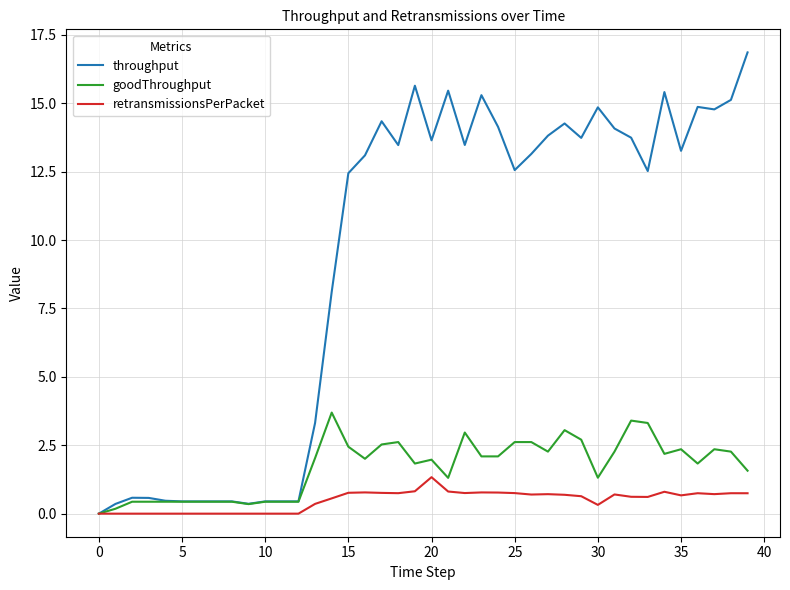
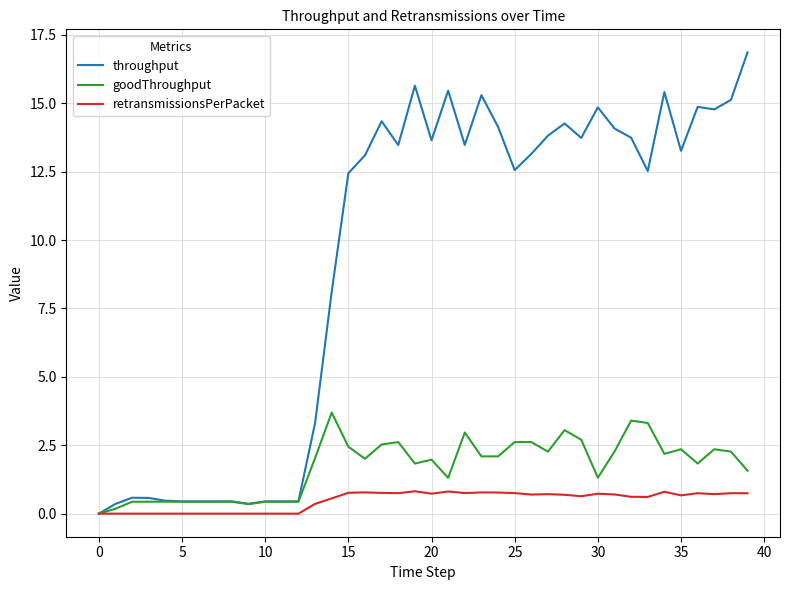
retransmissionsPerPacket, 20: 1.3 -> 0.7
retransmissionsPerPacket, 30: 0.3 -> 0.7
